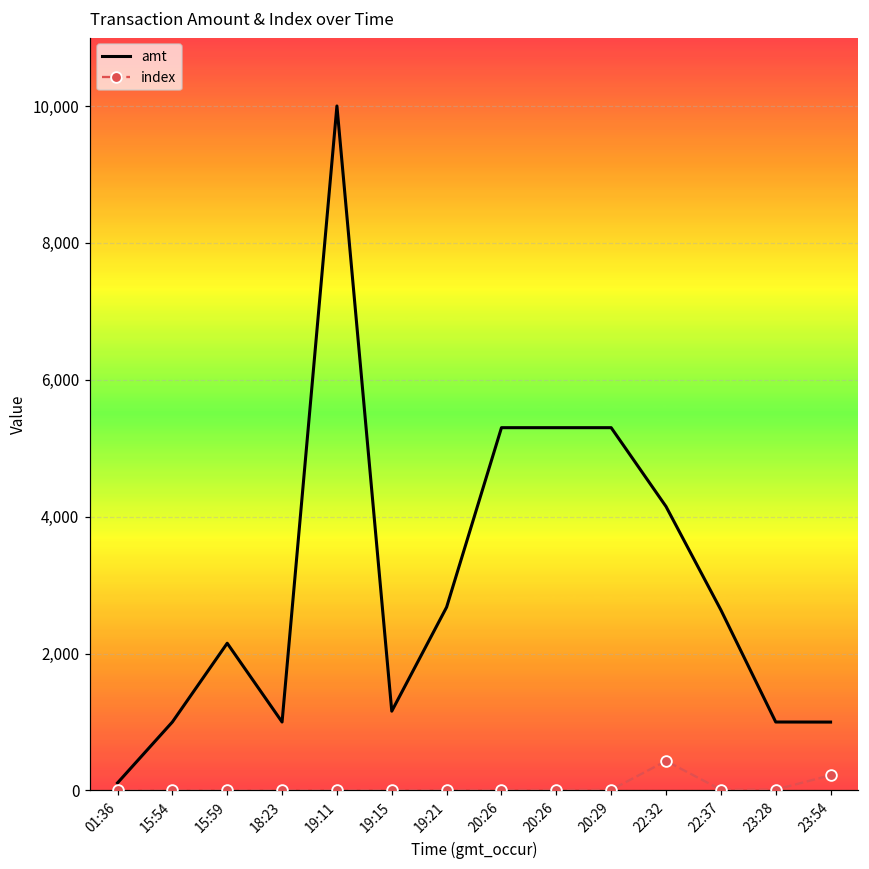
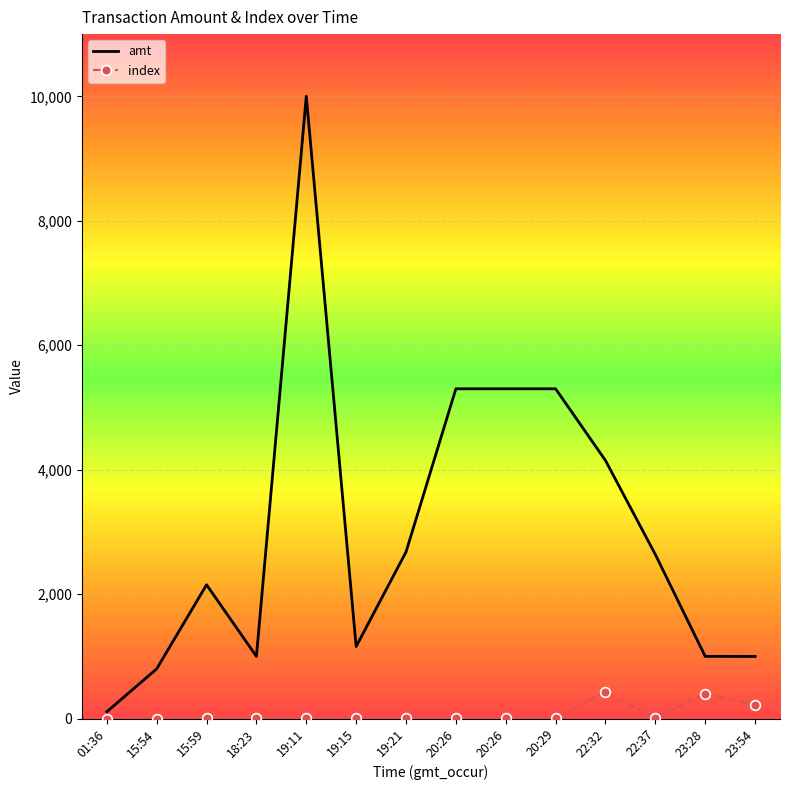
amt, 15:54: 1,000 -> 800
index, 23:28: 0 -> 400
